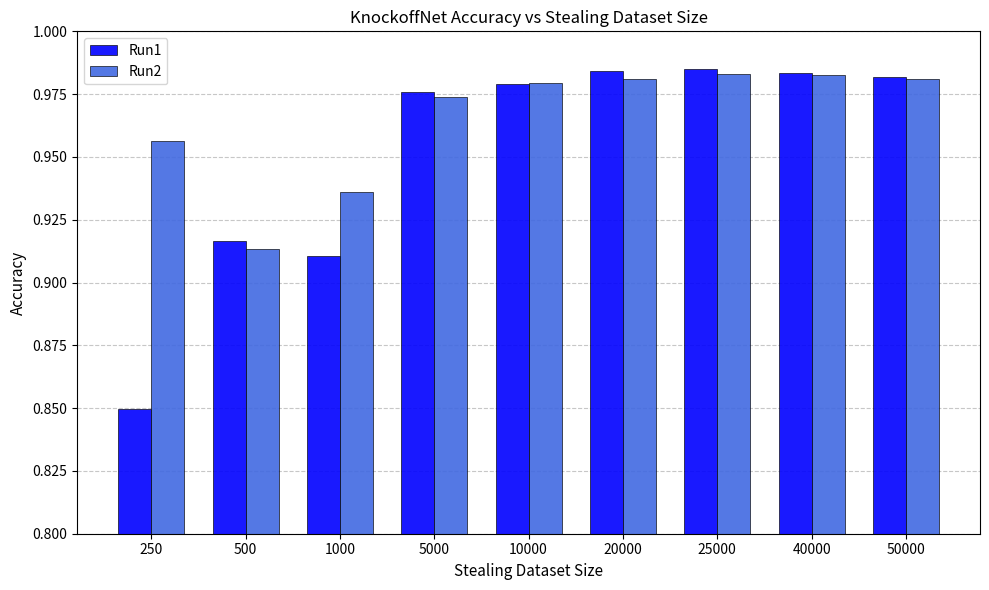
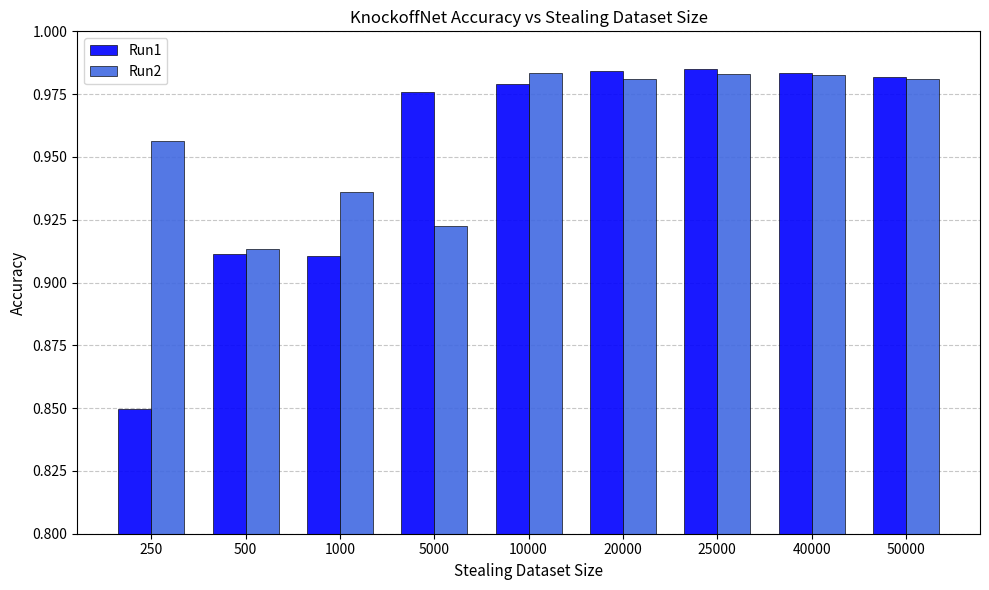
Run1, 500: 0.917 -> 0.911
Run2, 5000: 0.974 -> 0.922
Run2, 10000: 0.979 -> 0.983
